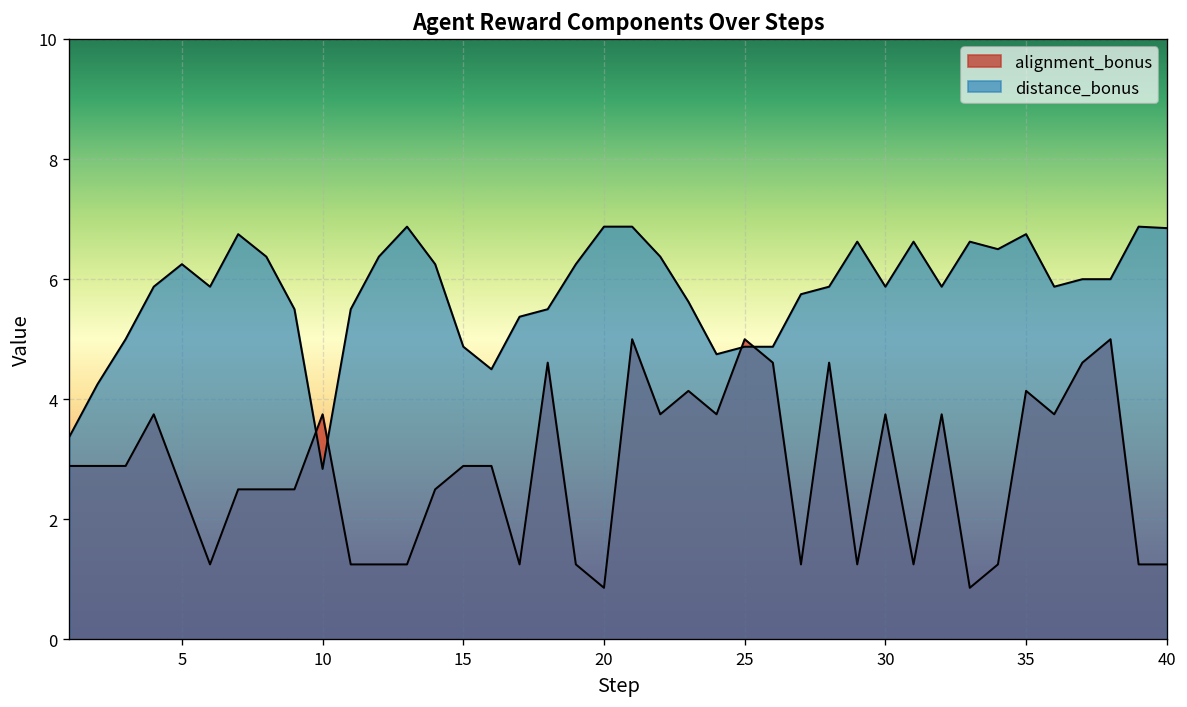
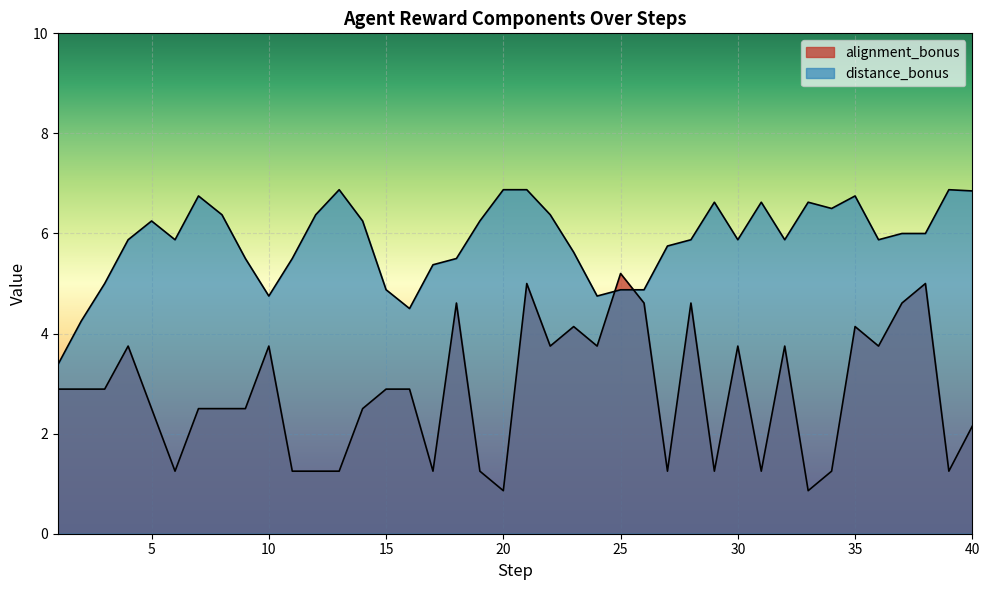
distance_bonus, 10: 2.8 -> 4.7
alignment_bonus, 25: 5.0 -> 5.2
alignment_bonus, 40: 1.3 -> 2.2
